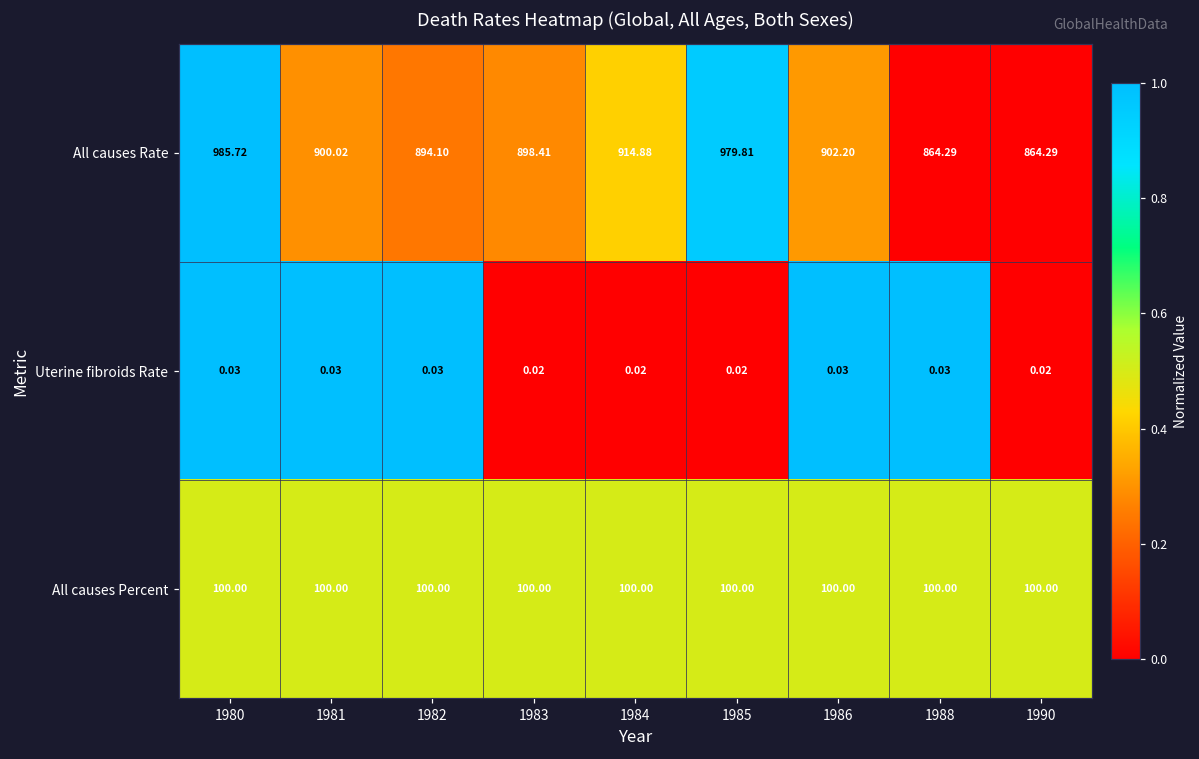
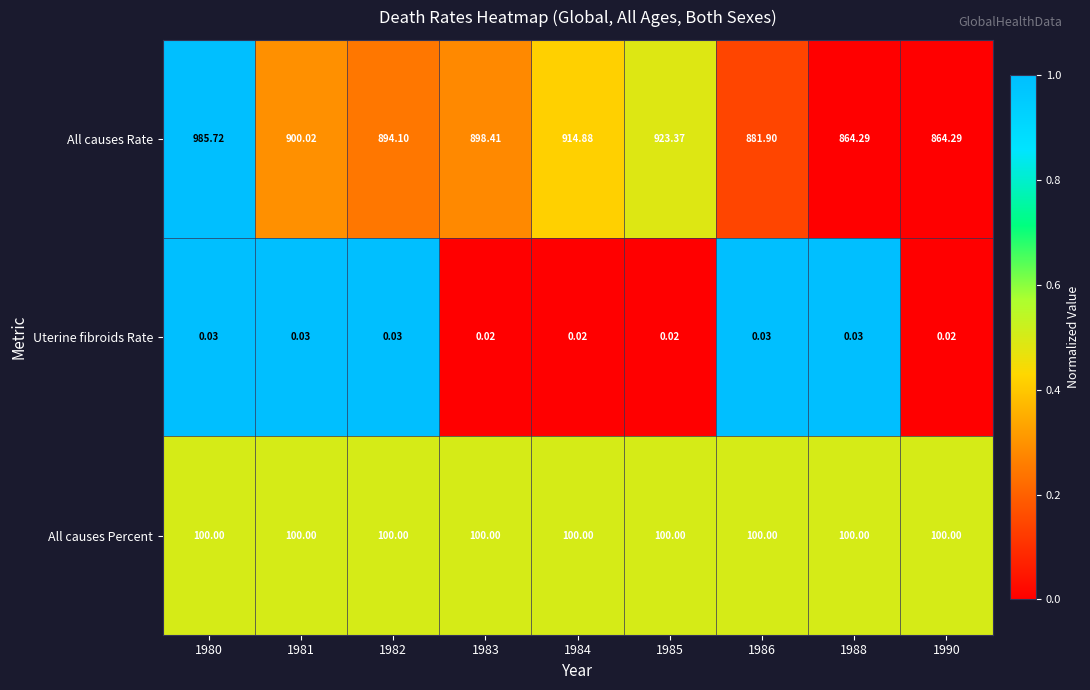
All causes Rate, 1985: 979.81 -> 923.37
All causes Rate, 1986: 902.20 -> 881.90
